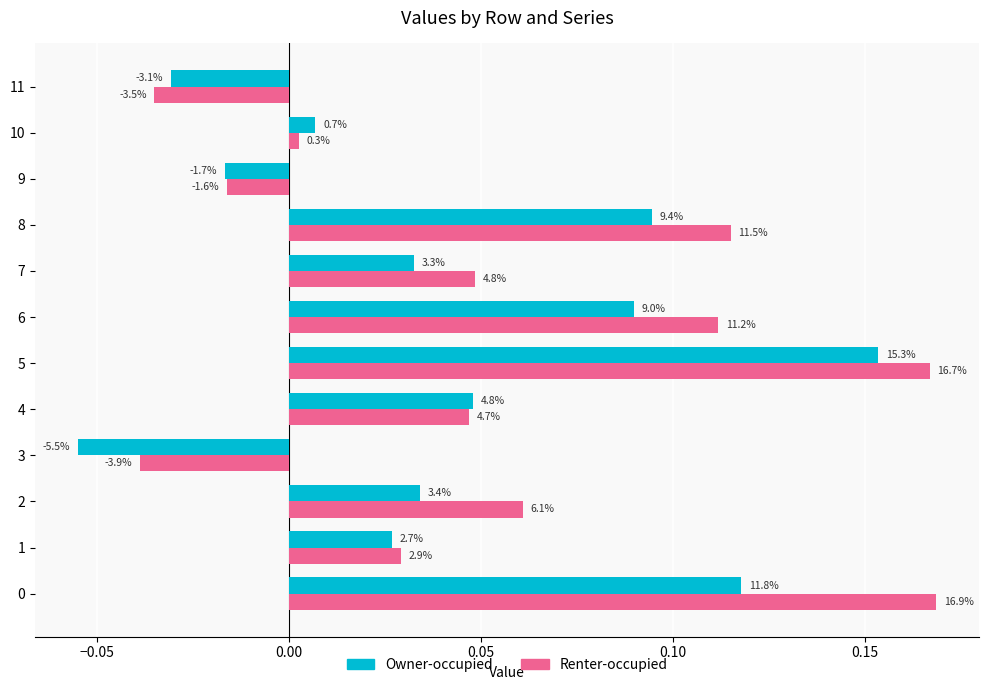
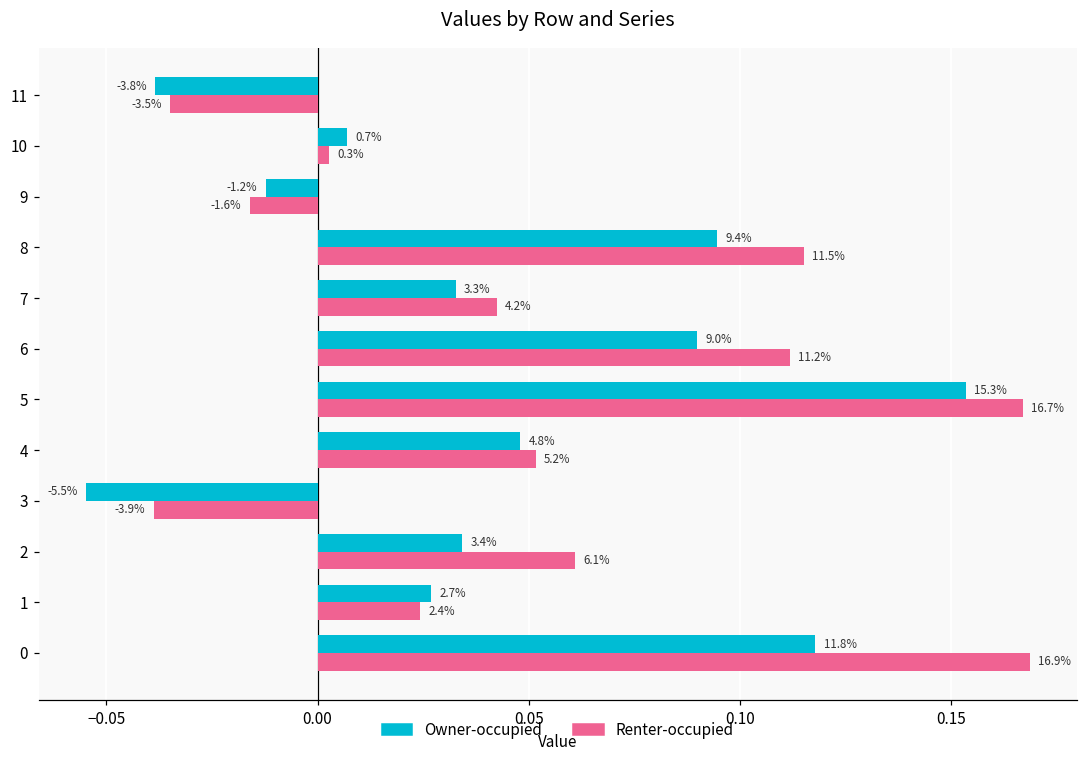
Owner-occupied, 11: -3.1% -> -3.8%
Owner-occupied, 9: -1.7% -> -1.2%
Renter-occupied, 7: 4.8% -> 4.2%
Renter-occupied, 4: 4.7% -> 5.2%
Renter-occupied, 1: 2.9% -> 2.4%
